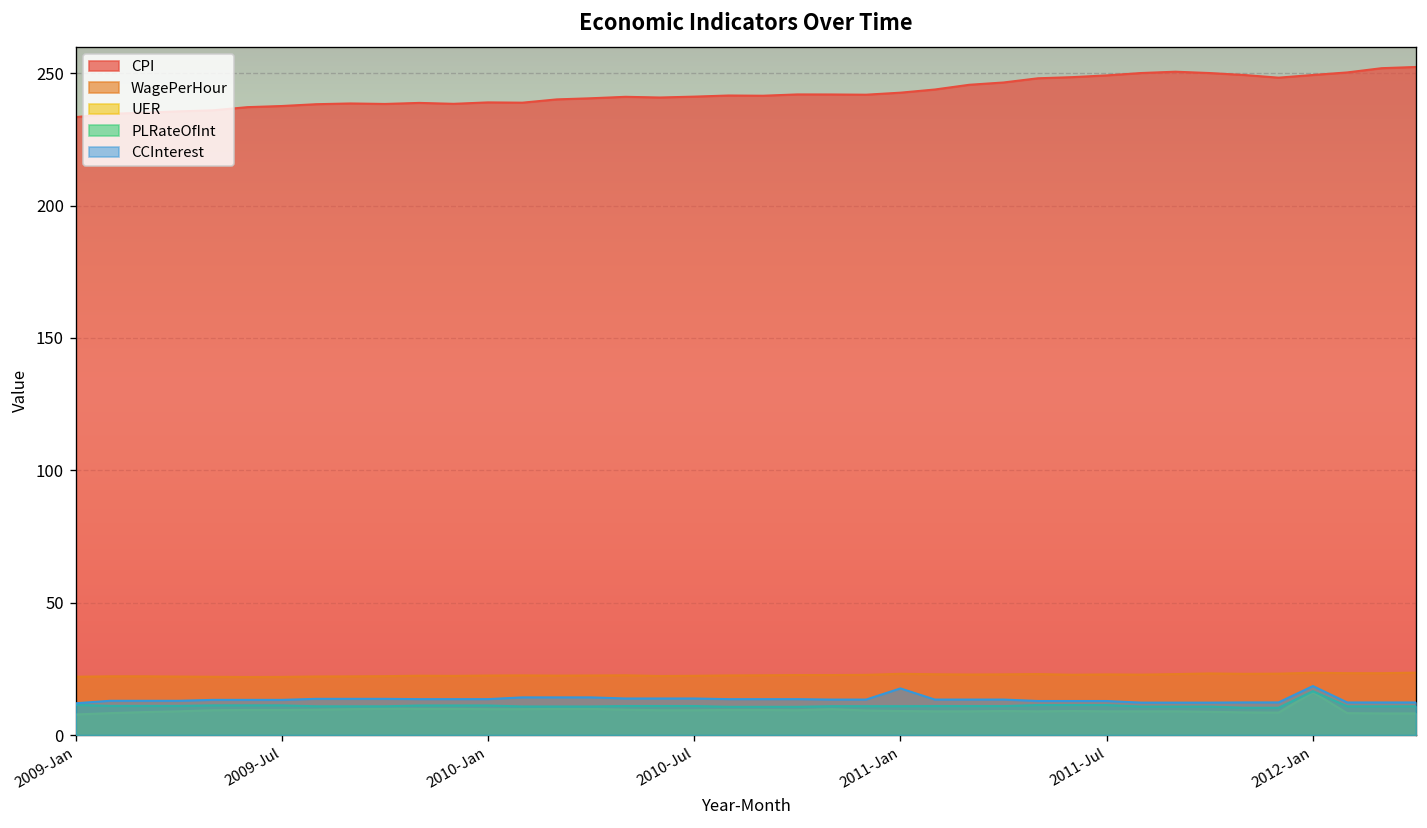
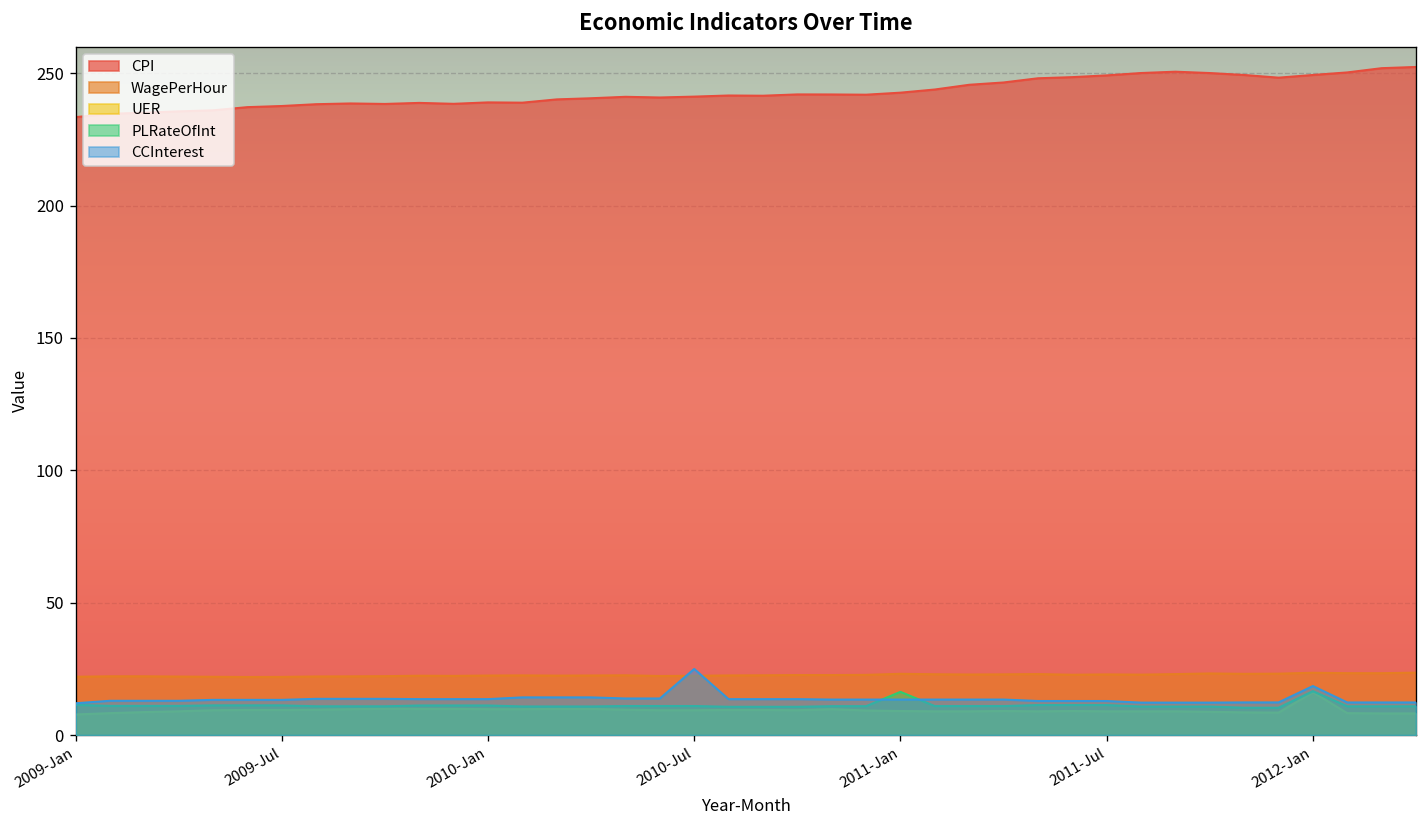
CCInterest, 2010-Jul: 14 -> 25
PLRateOfInt, 2011-Jan: 11 -> 16
CCInterest, 2011-Jan: 18 -> 13
